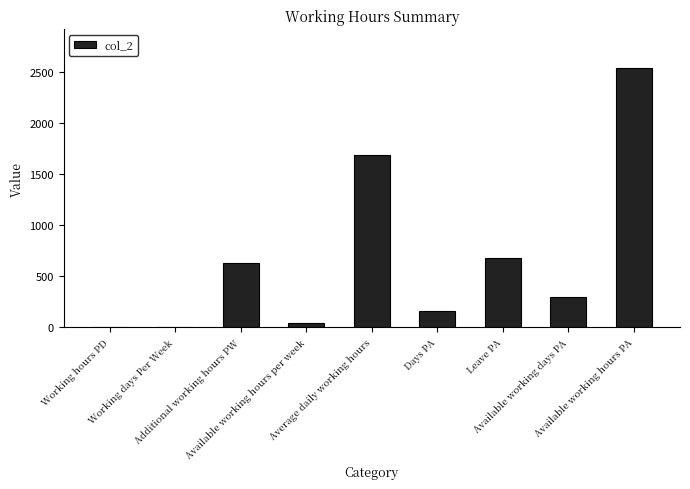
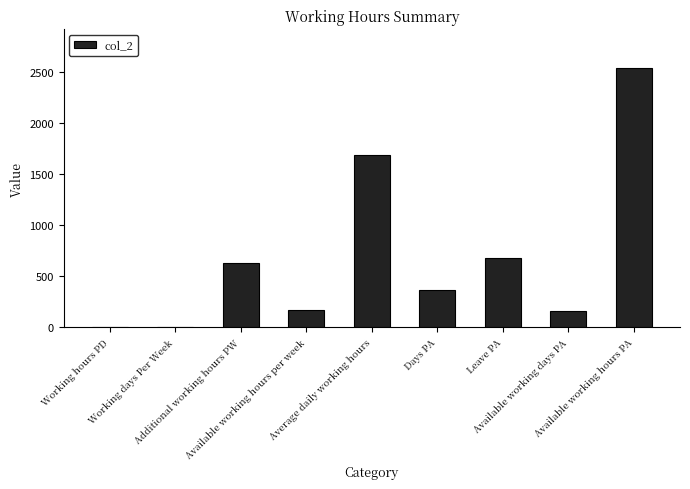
Available working hours per week: 40 -> 170
Days PA: 160 -> 370
Available working days PA: 300 -> 160
